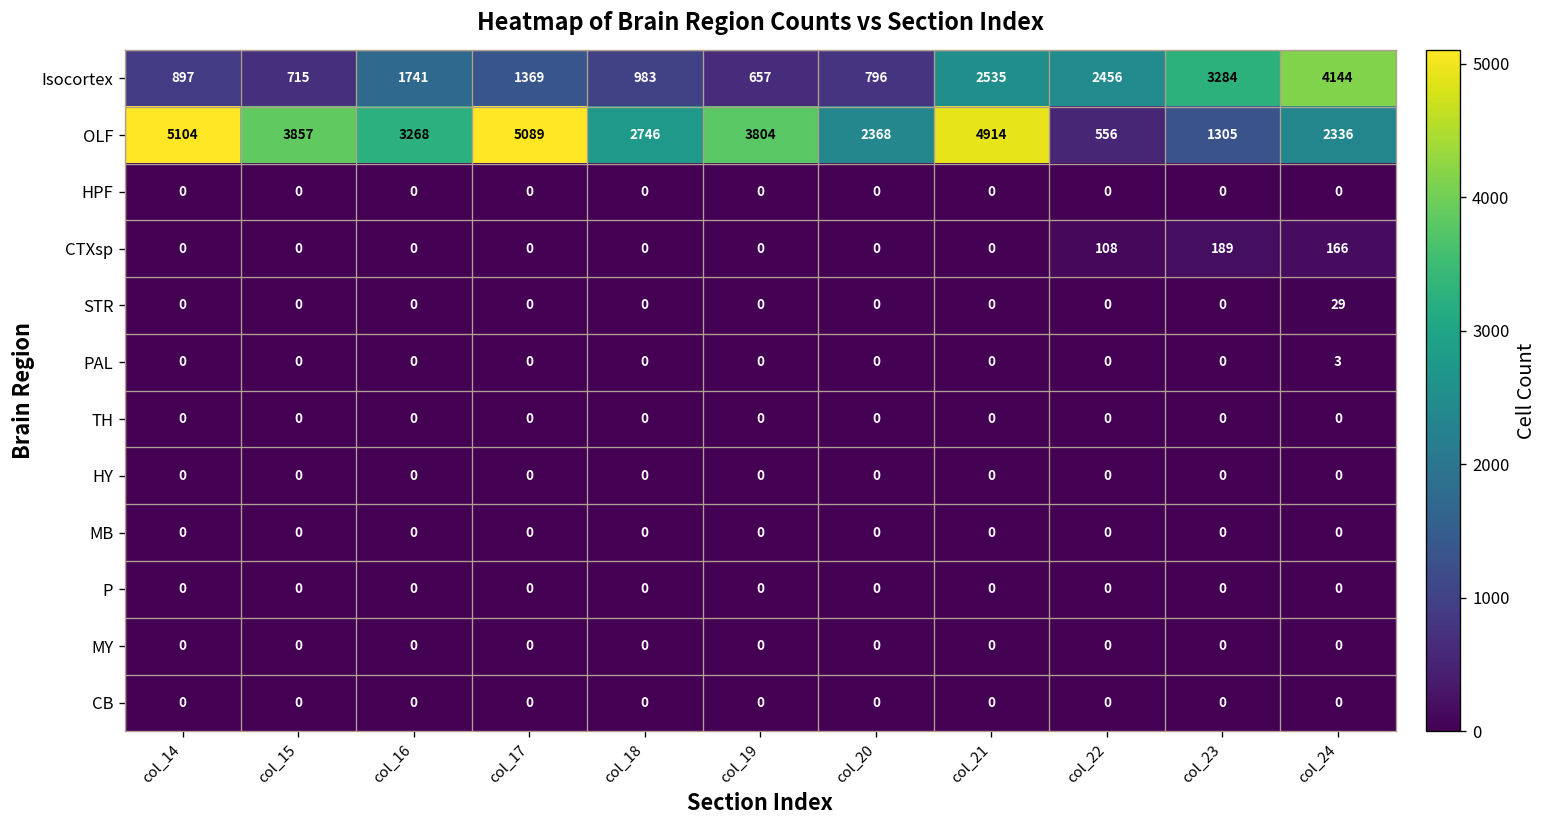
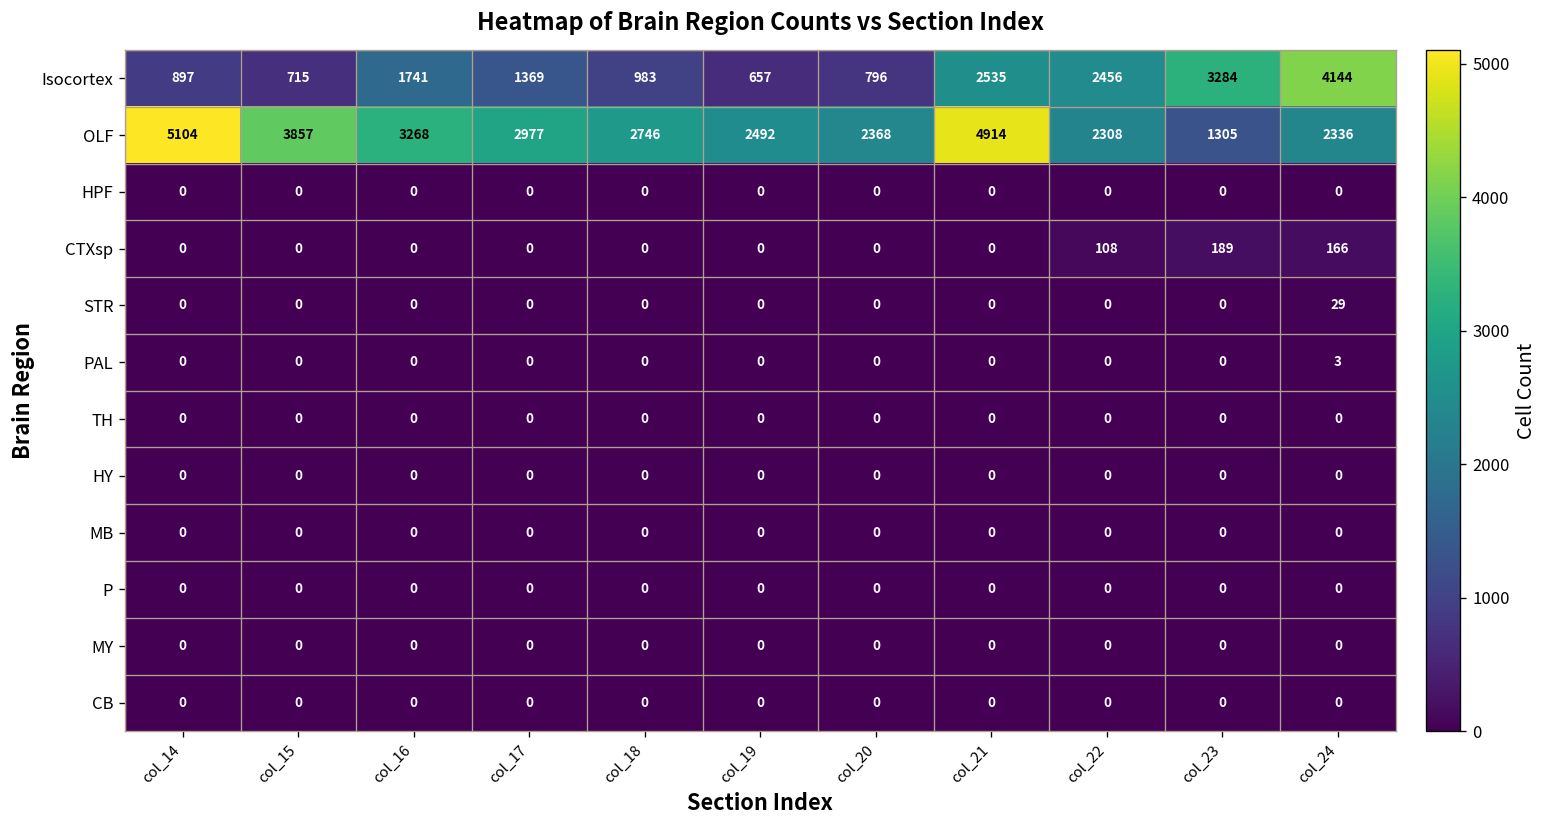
OLF, col_17: 5089 -> 2977
OLF, col_19: 3804 -> 2492
OLF, col_22: 556 -> 2308
